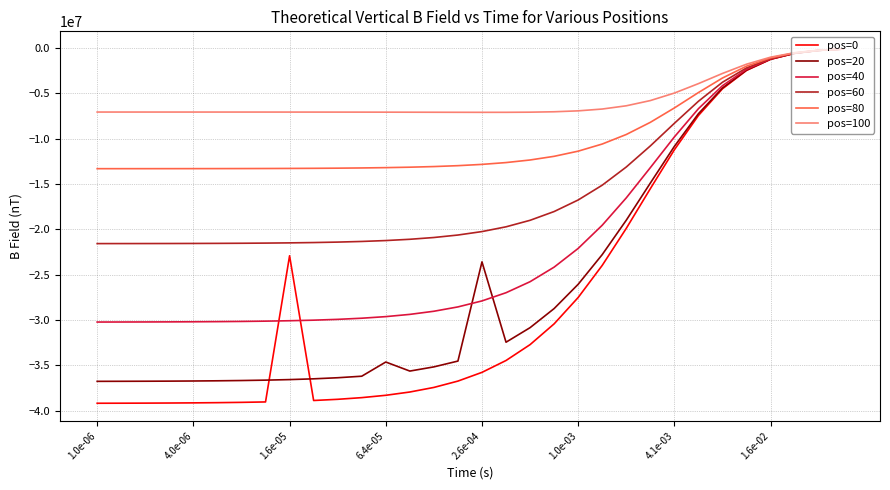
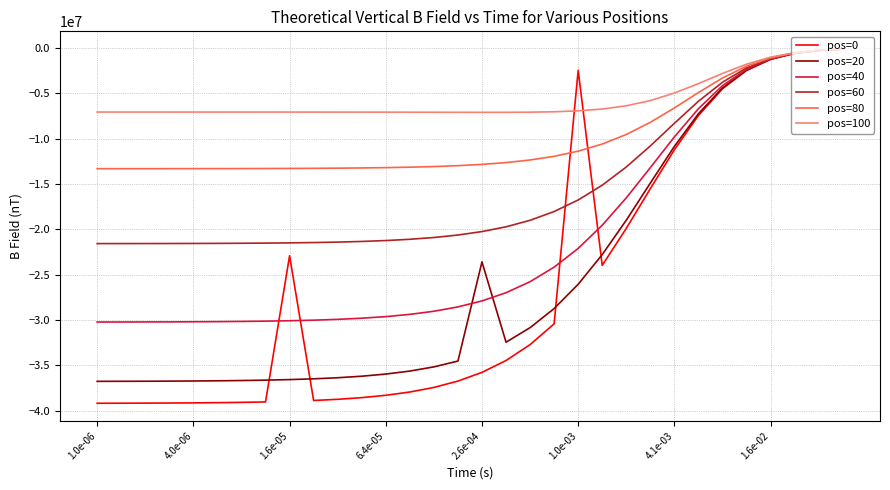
pos=20, 6.4e-05: -35000000 -> -36000000
pos=0, 1.0e-03: -28000000 -> -2000000
